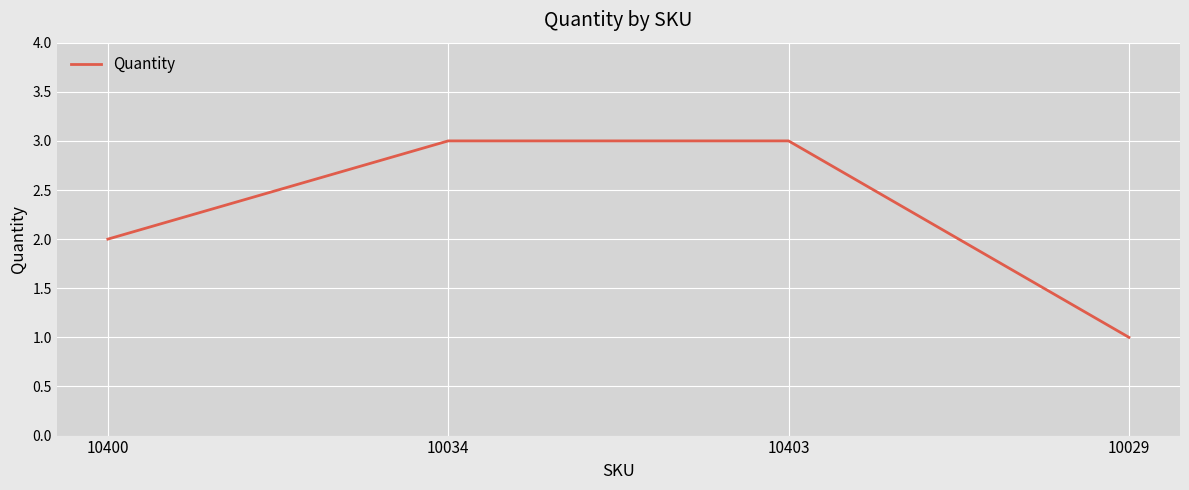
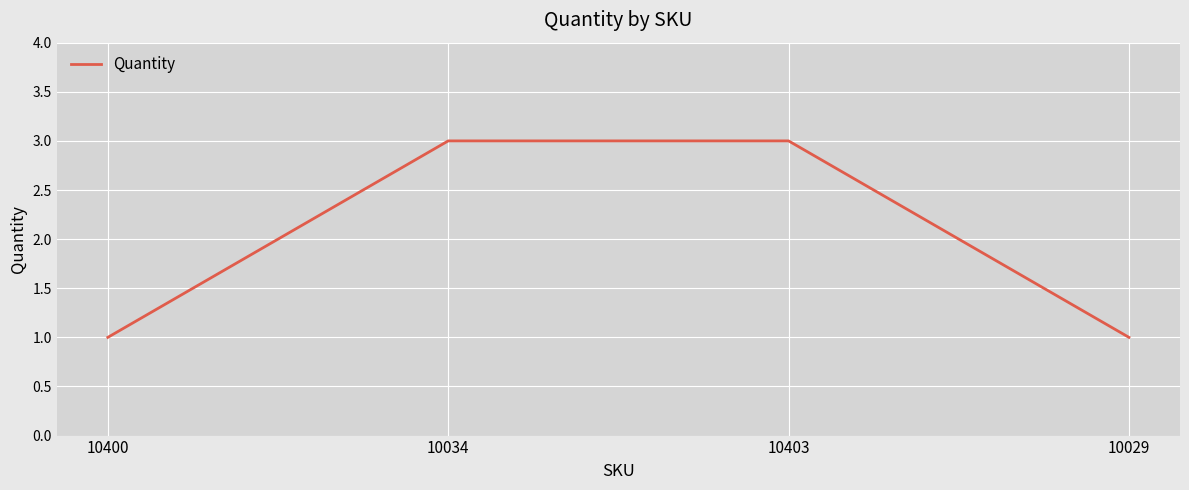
10400: 2 -> 1
